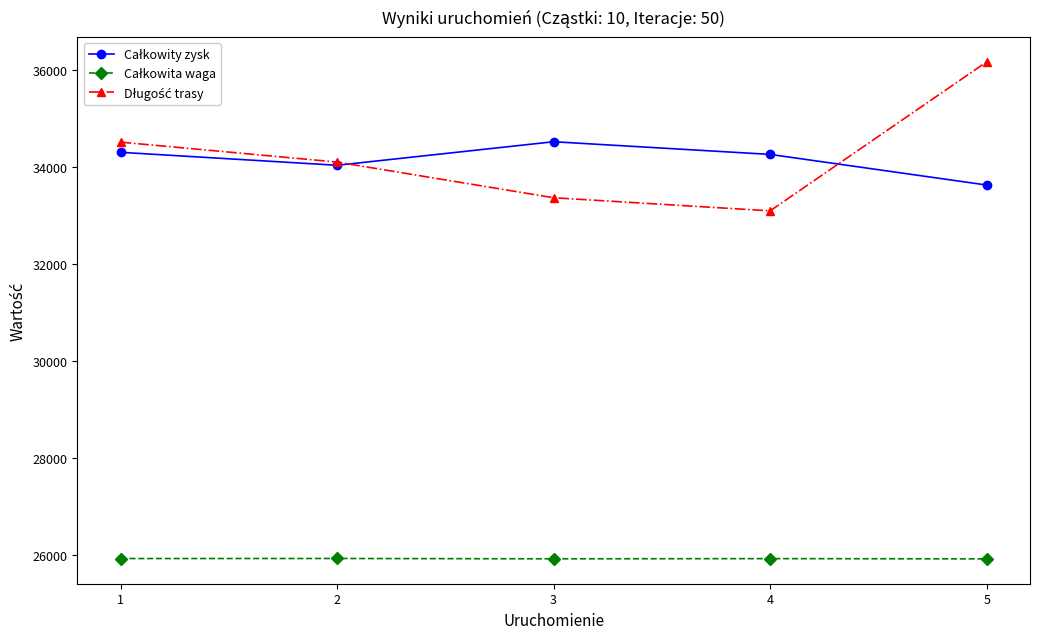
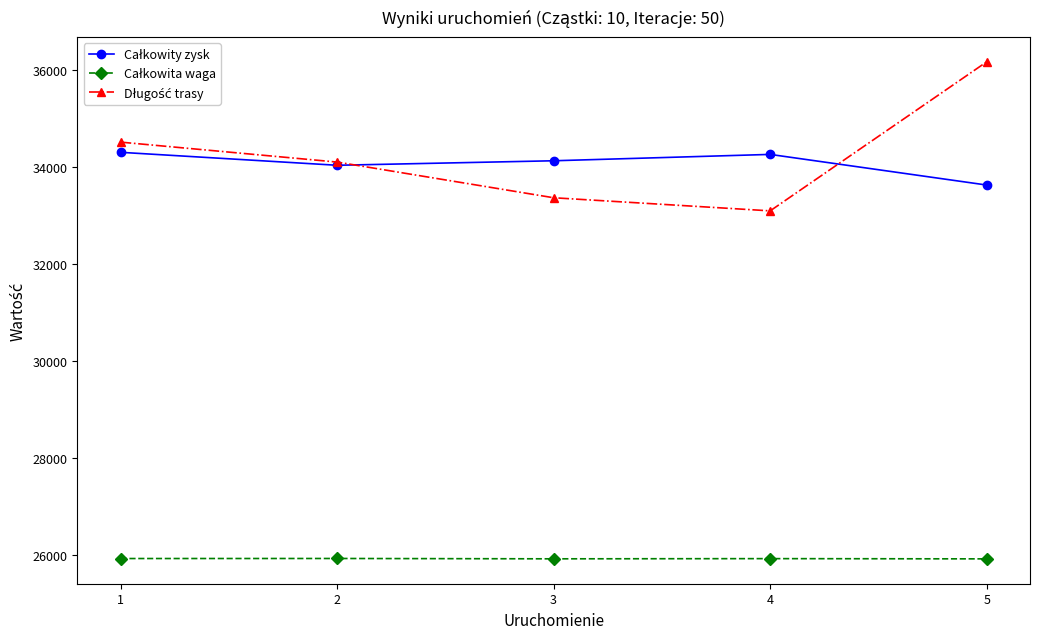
Całkowity zysk, 3: 34500 -> 34100
